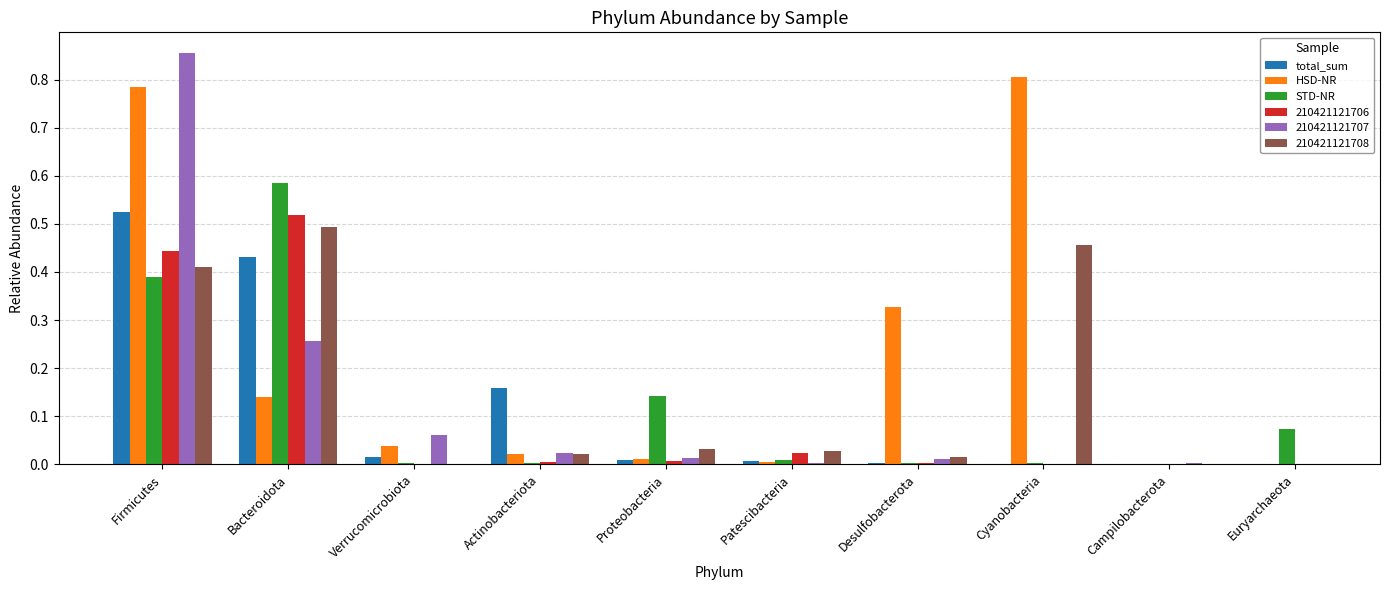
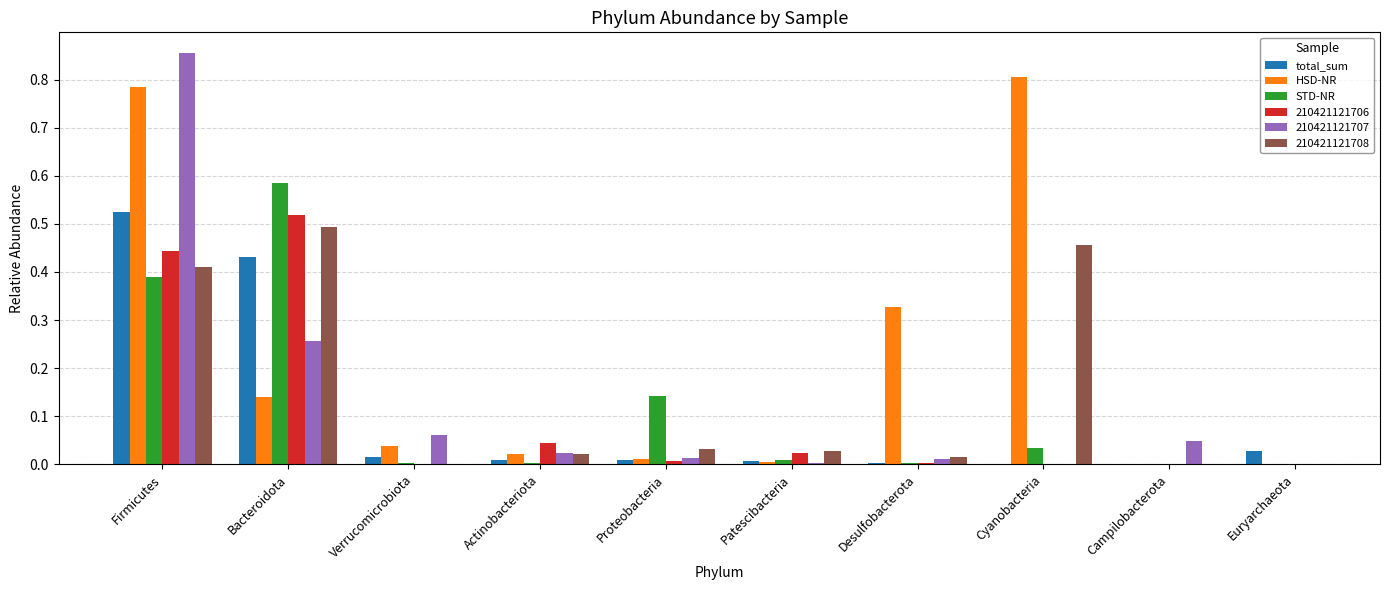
total_sum, Actinobacteriota: 0.16 -> 0.01
210421121706, Actinobacteriota: 0.00 -> 0.04
STD-NR, Cyanobacteria: 0.00 -> 0.03
210421121707, Campilobacterota: 0.00 -> 0.05
total_sum, Euryarchaeota: 0.00 -> 0.03
STD-NR, Euryarchaeota: 0.07 -> 0.00
